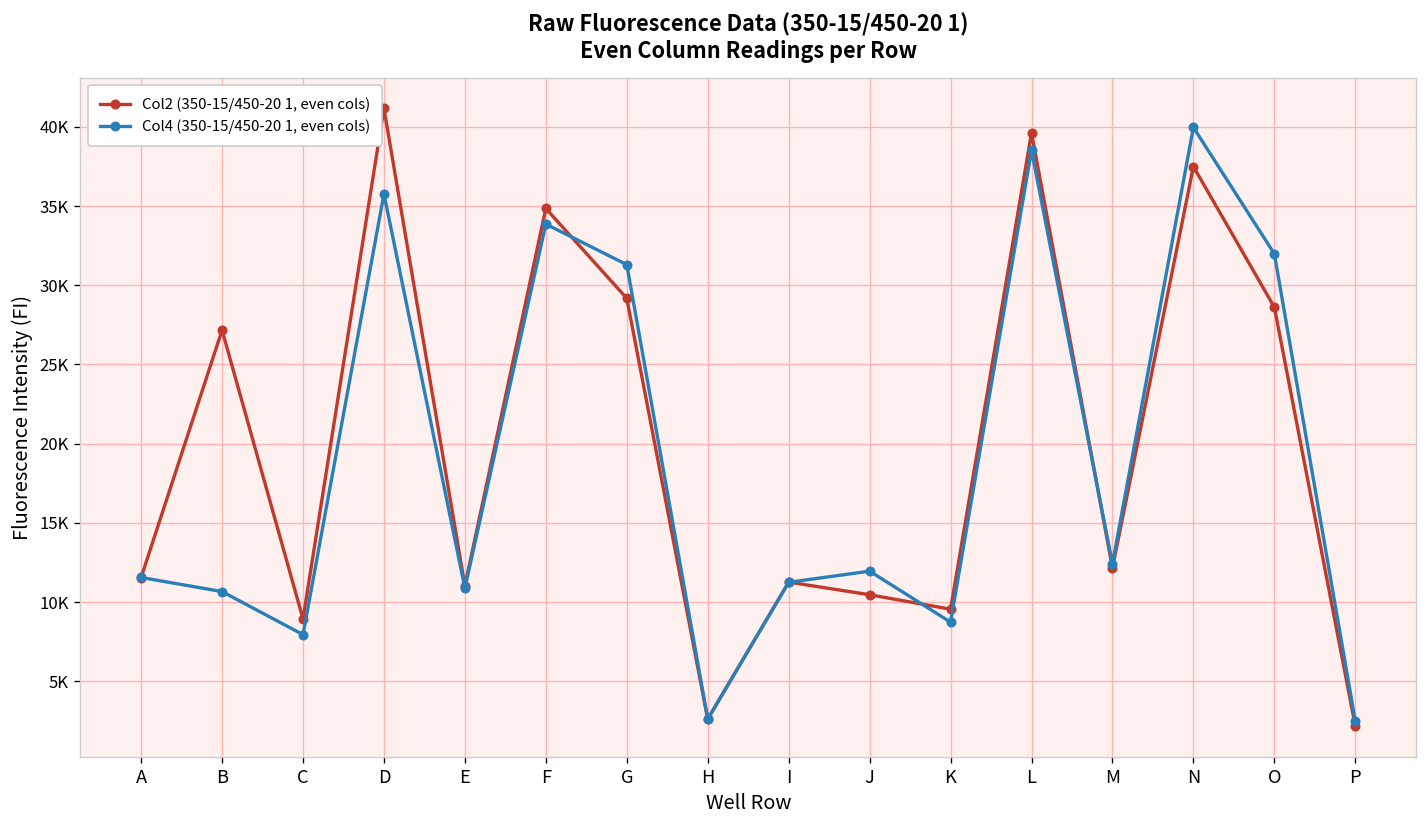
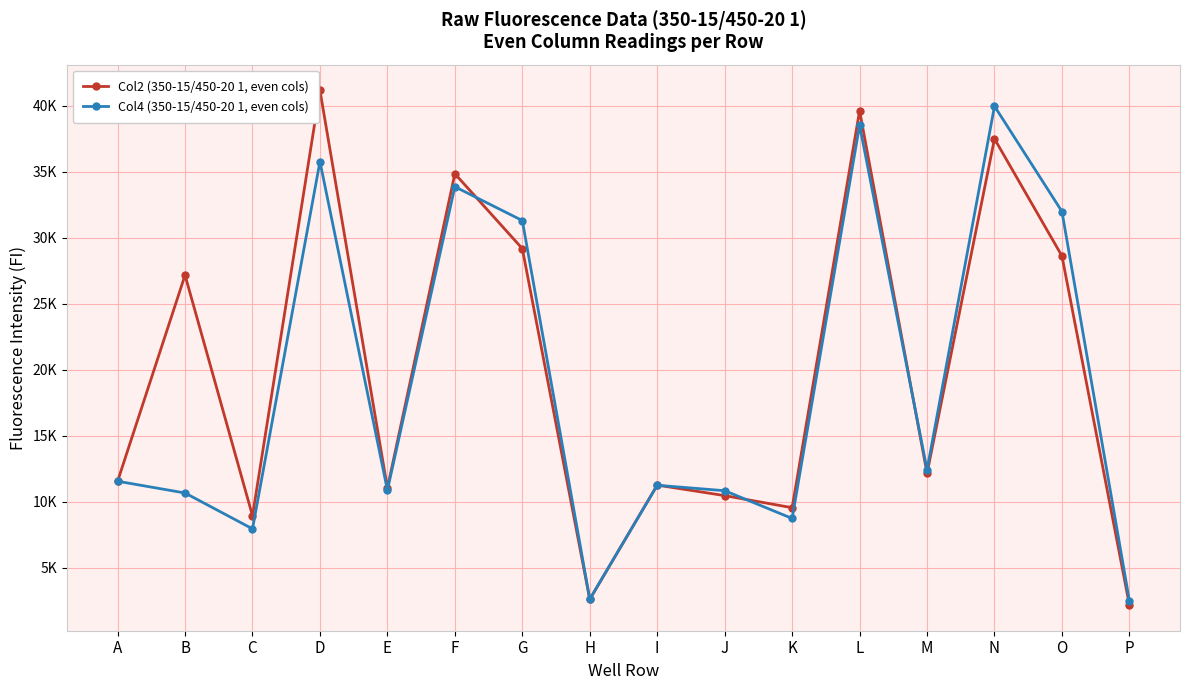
Col4 (350-15/450-20 1, even cols), J: 12000 -> 10800
